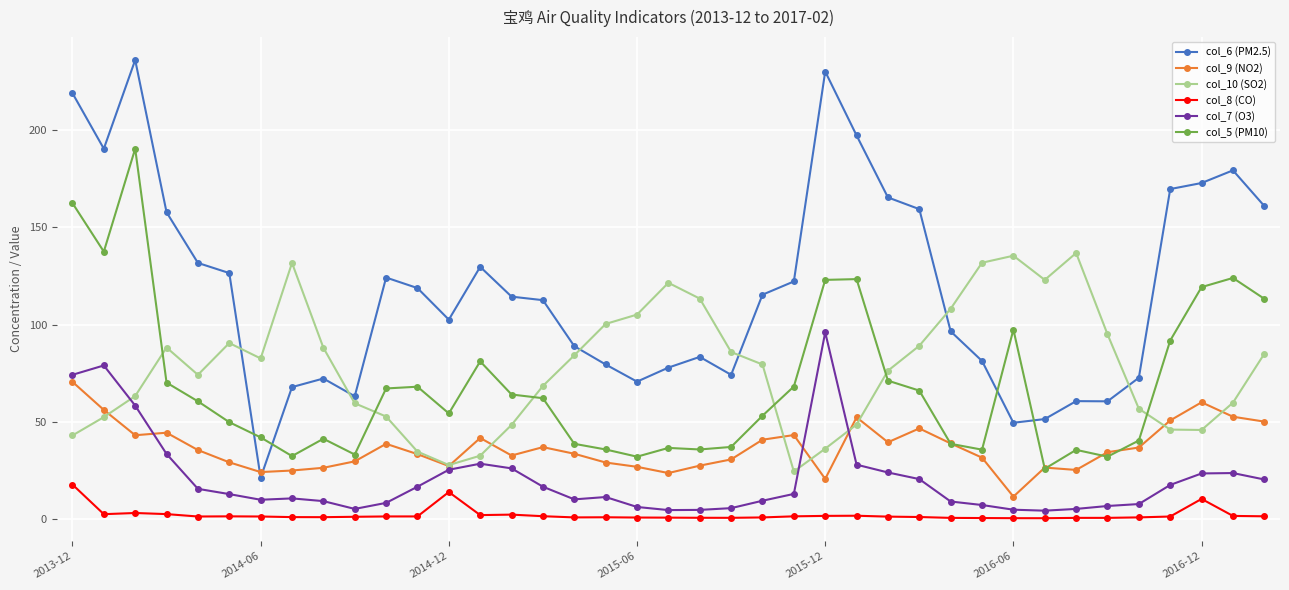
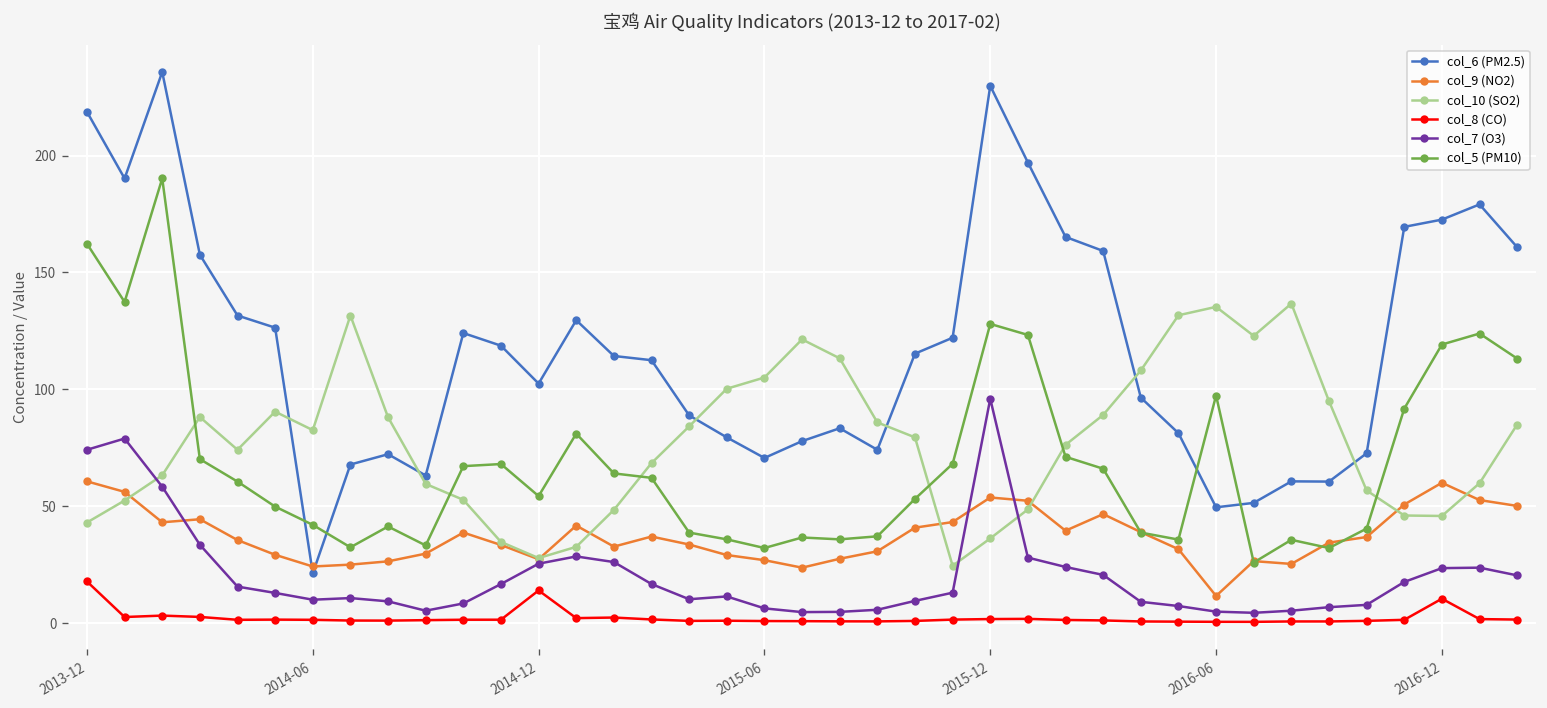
col_9 (NO2), 2013-12: 71 -> 61
col_9 (NO2), 2015-12: 21 -> 54
col_5 (PM10), 2015-12: 123 -> 128
